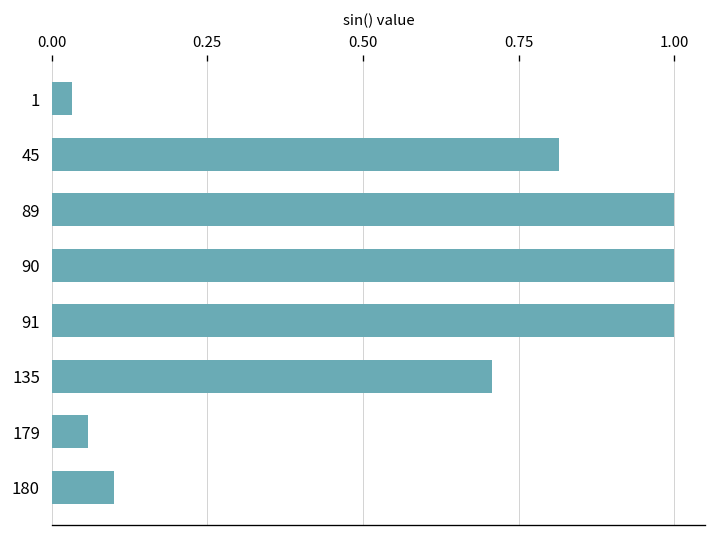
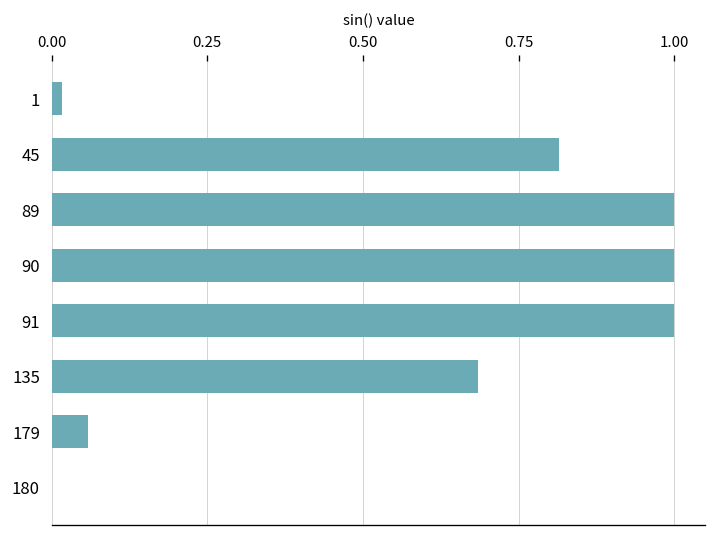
1: 0.03 -> 0.02
135: 0.71 -> 0.68
180: 0.1 -> 0.0
